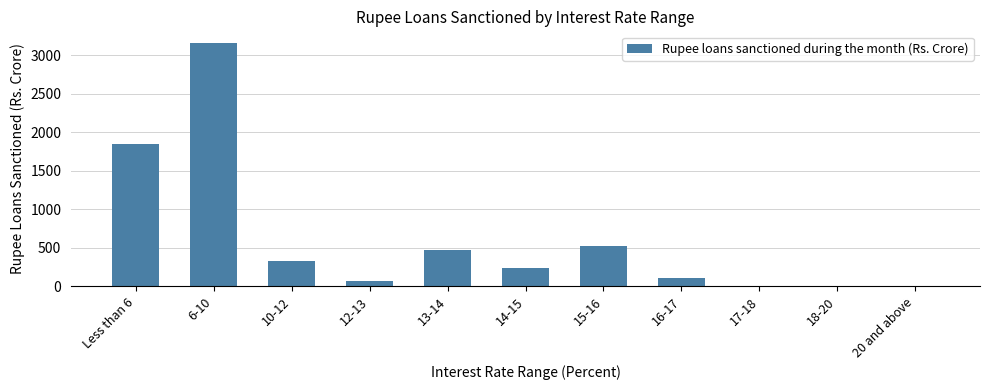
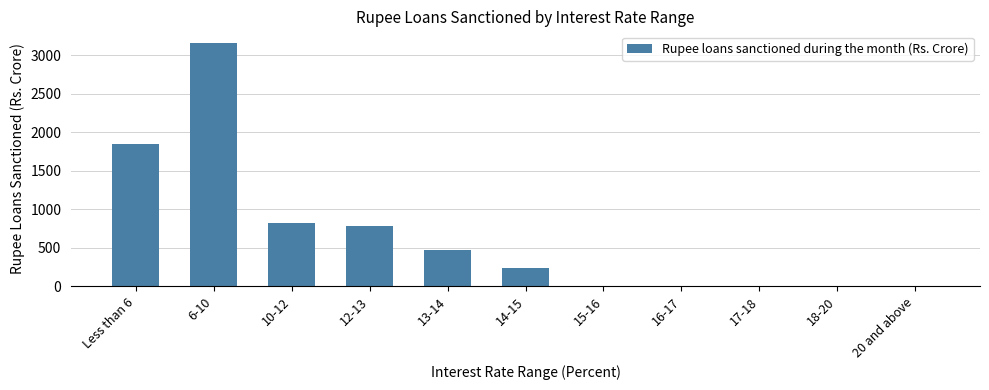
10-12: 300 -> 800
12-13: 100 -> 800
15-16: 500 -> 0
16-17: 100 -> 0
